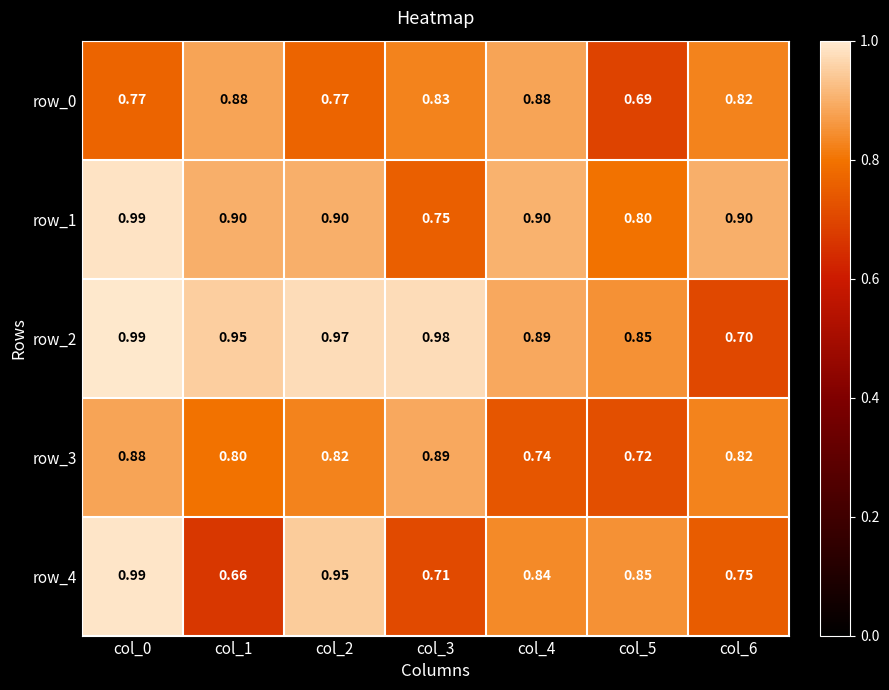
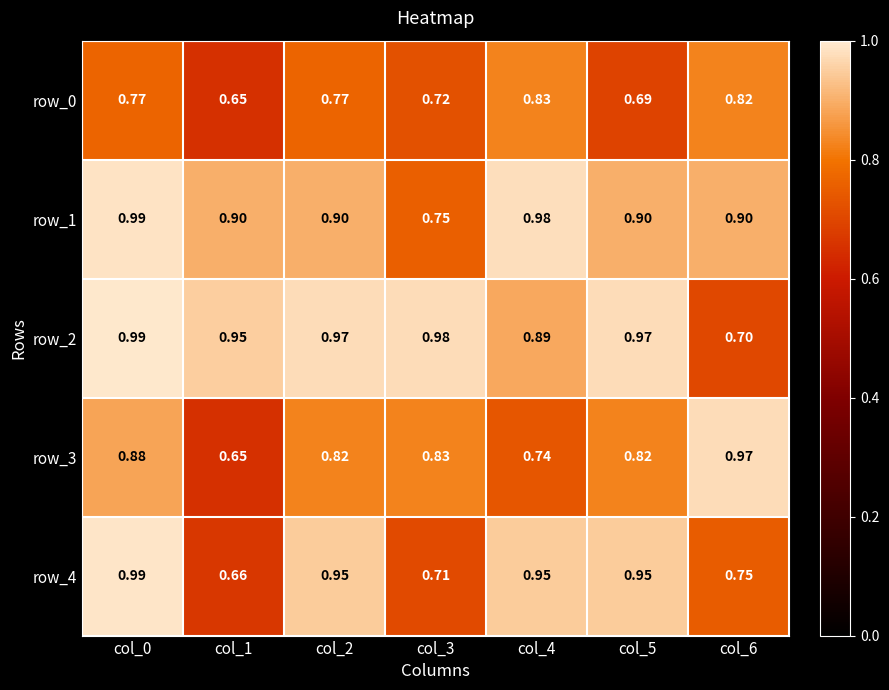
row_0, col_1: 0.88 -> 0.65
row_0, col_3: 0.83 -> 0.72
row_0, col_4: 0.88 -> 0.83
row_1, col_4: 0.90 -> 0.98
row_1, col_5: 0.80 -> 0.90
row_2, col_5: 0.85 -> 0.97
row_3, col_1: 0.80 -> 0.65
row_3, col_3: 0.89 -> 0.83
row_3, col_5: 0.72 -> 0.82
row_3, col_6: 0.82 -> 0.97
row_4, col_4: 0.84 -> 0.95
row_4, col_5: 0.85 -> 0.95
